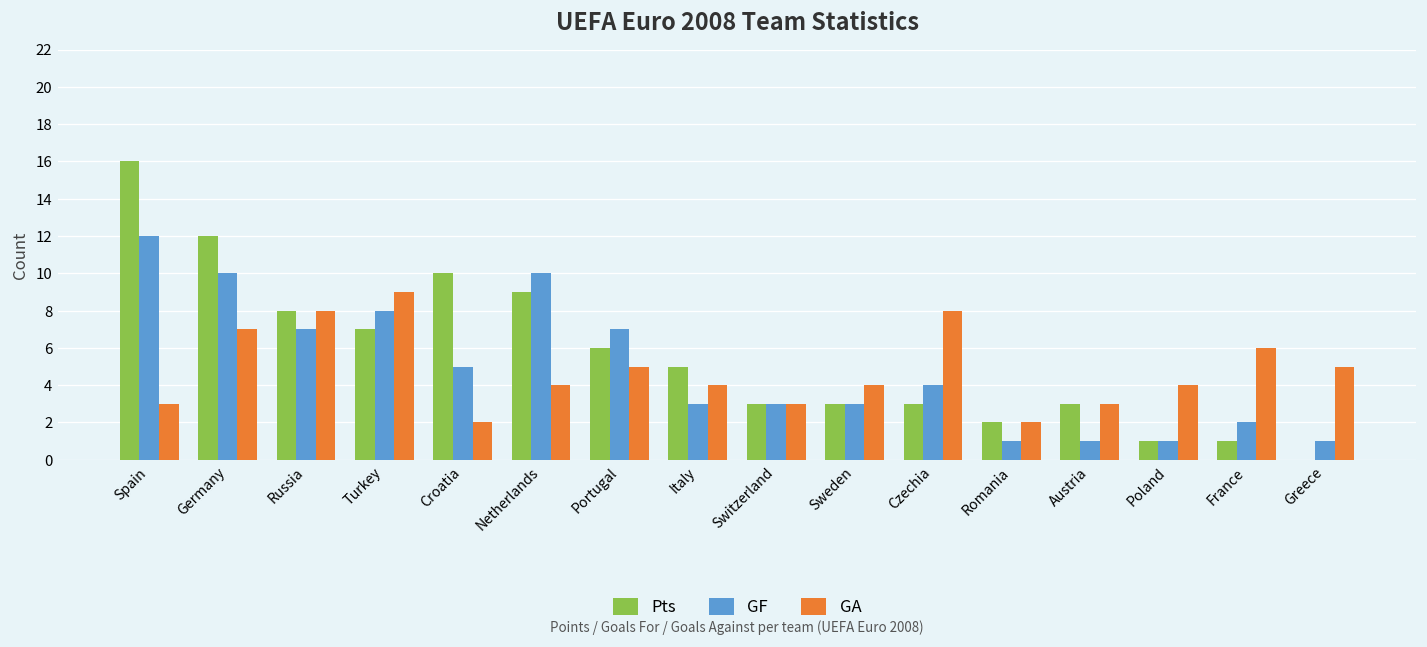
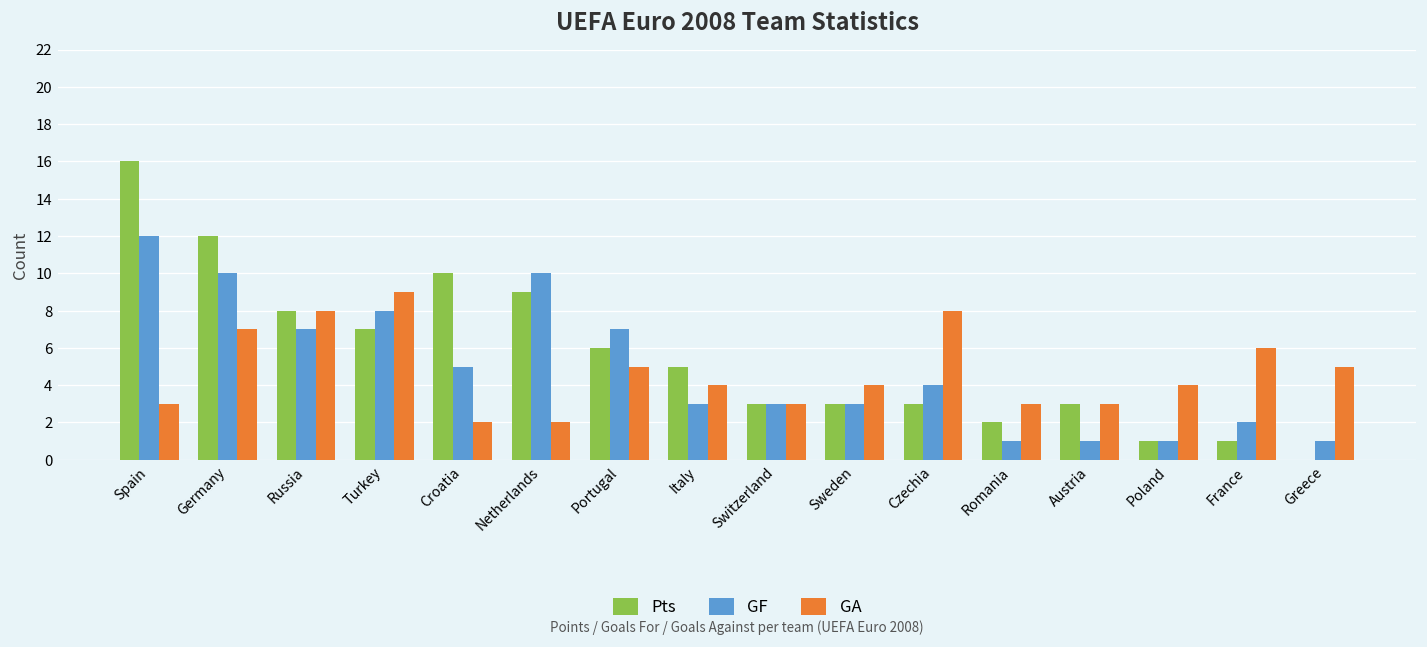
GA, Netherlands: 4 -> 2
GA, Romania: 2 -> 3
